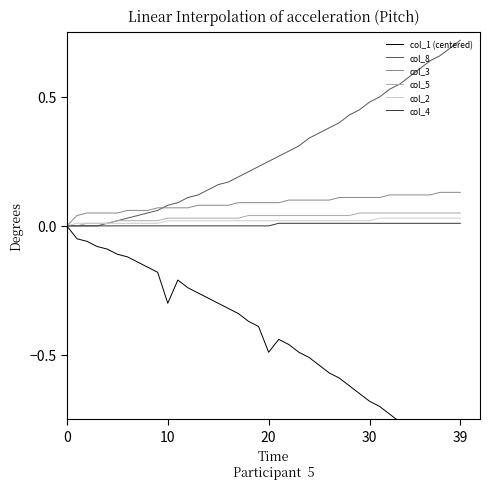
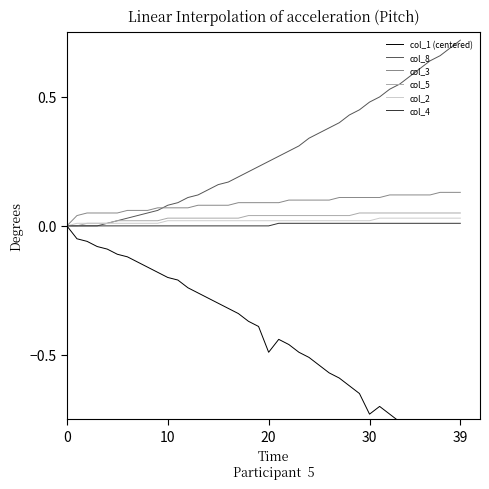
col_1 (centered), 10: -0.30 -> -0.20
col_1 (centered), 30: -0.68 -> -0.73
